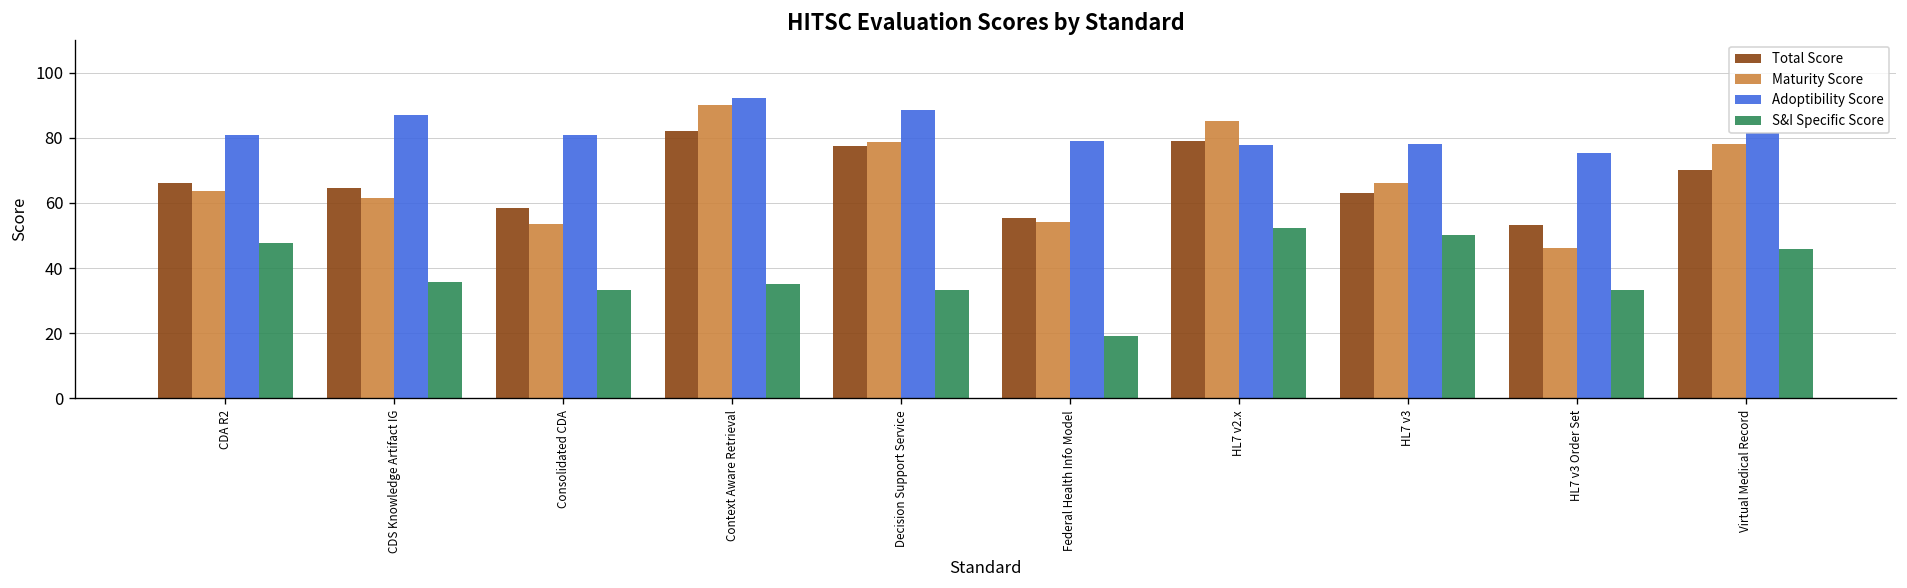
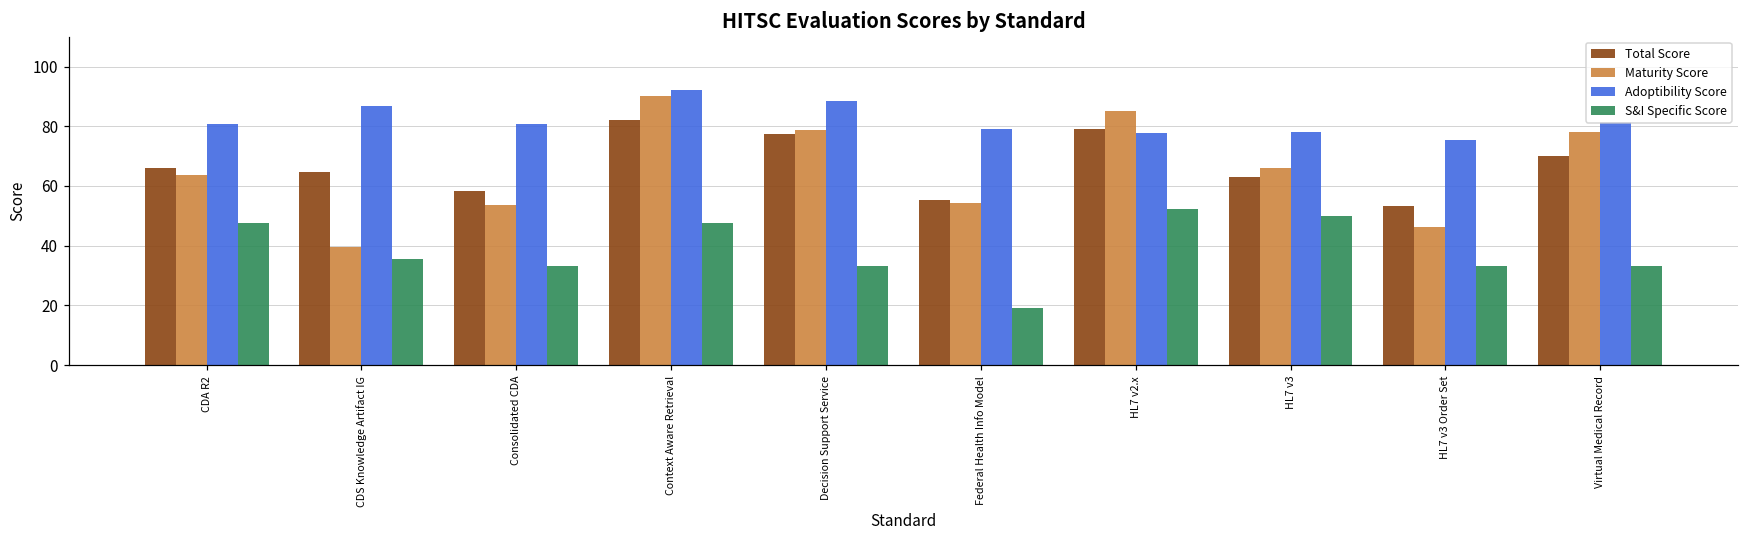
Maturity Score, CDS Knowledge Artifact IG: 61 -> 40
S&I Specific Score, Context Aware Retrieval: 35 -> 48
S&I Specific Score, Virtual Medical Record: 46 -> 33
